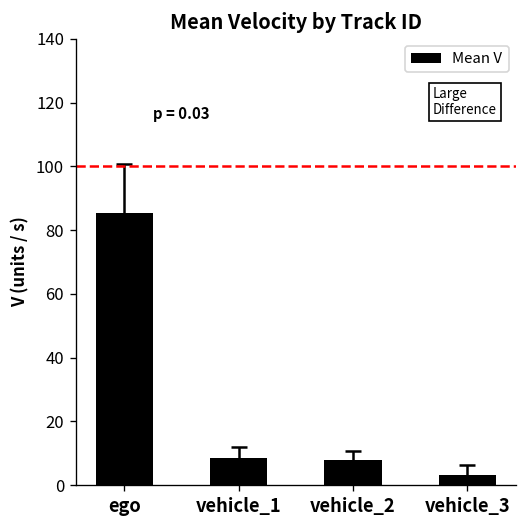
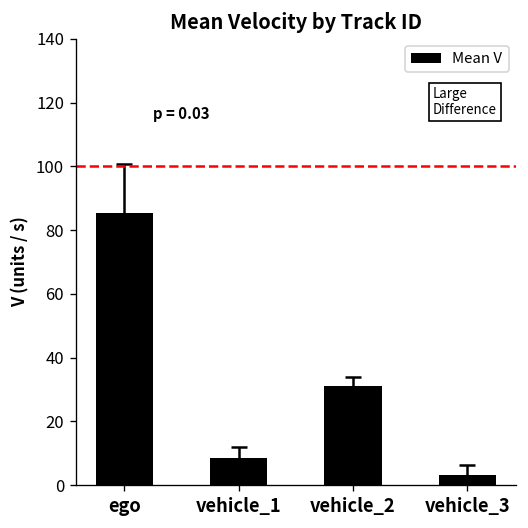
Mean V, vehicle_2: 8 -> 31
